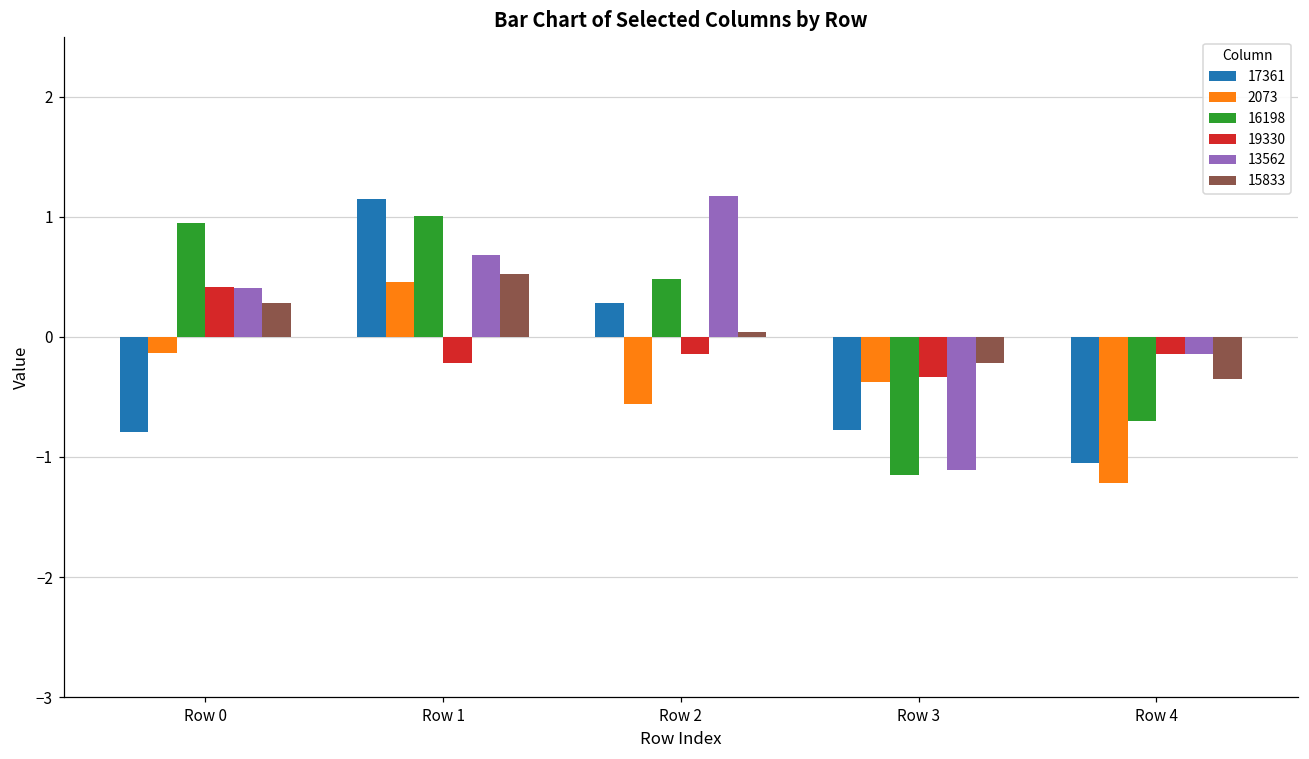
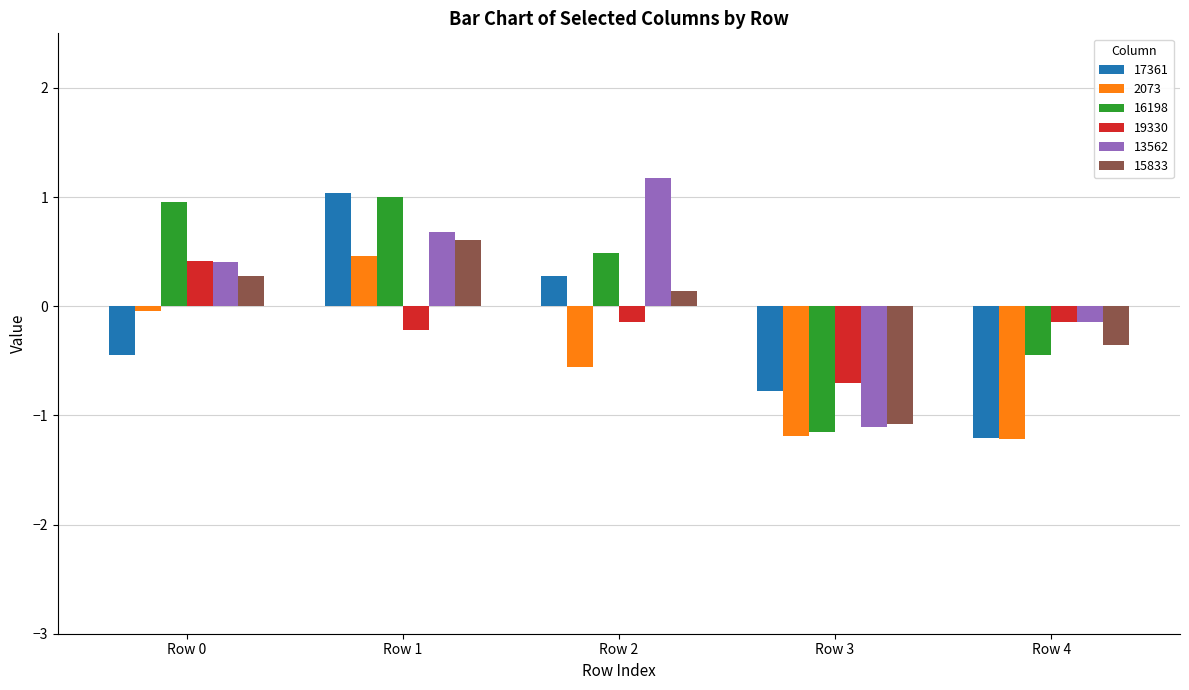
17361, Row 0: -0.79 -> -0.44
2073, Row 0: -0.13 -> -0.05
17361, Row 1: 1.15 -> 1.04
15833, Row 1: 0.53 -> 0.61
15833, Row 2: 0.04 -> 0.14
2073, Row 3: -0.38 -> -1.19
19330, Row 3: -0.34 -> -0.70
15833, Row 3: -0.22 -> -1.08
17361, Row 4: -1.05 -> -1.21
16198, Row 4: -0.70 -> -0.45
